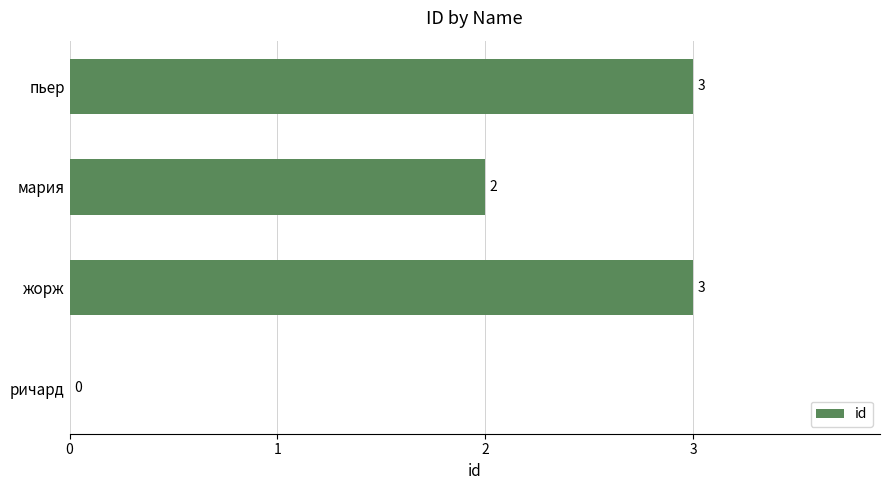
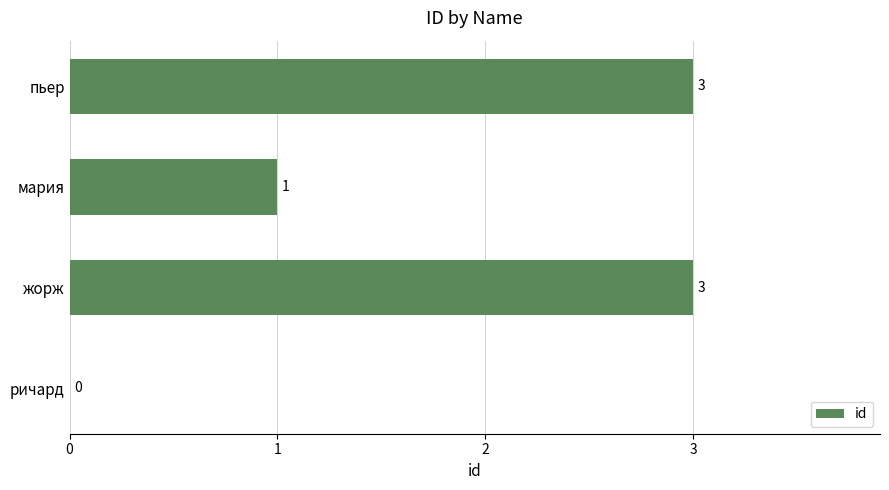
мария: 2 -> 1
